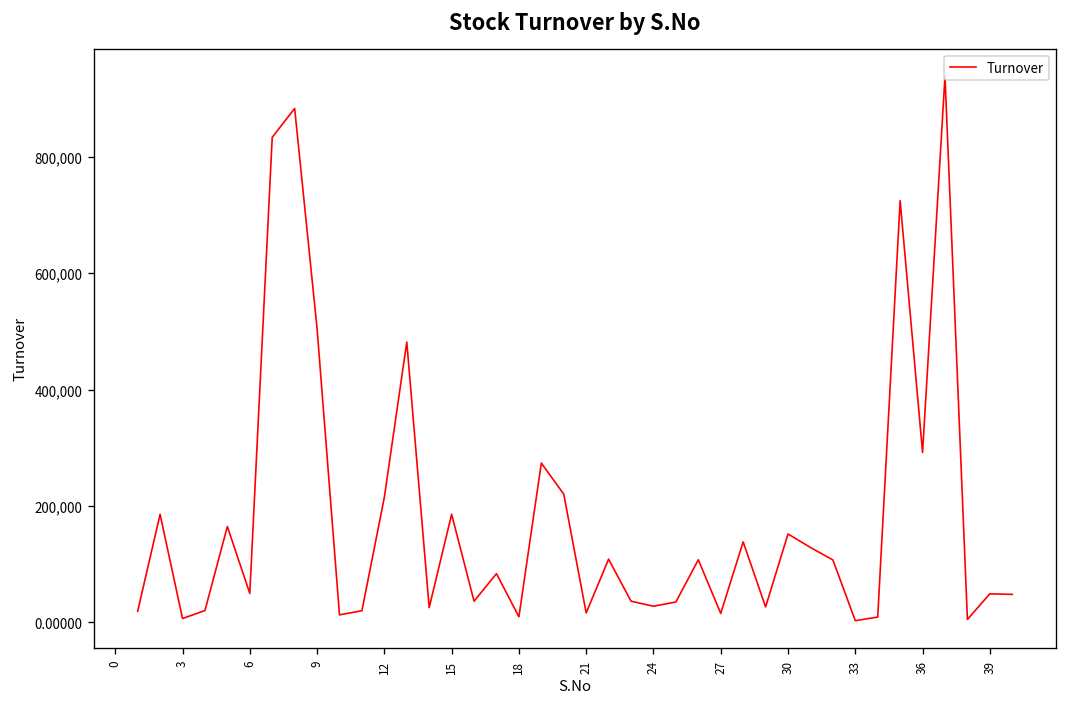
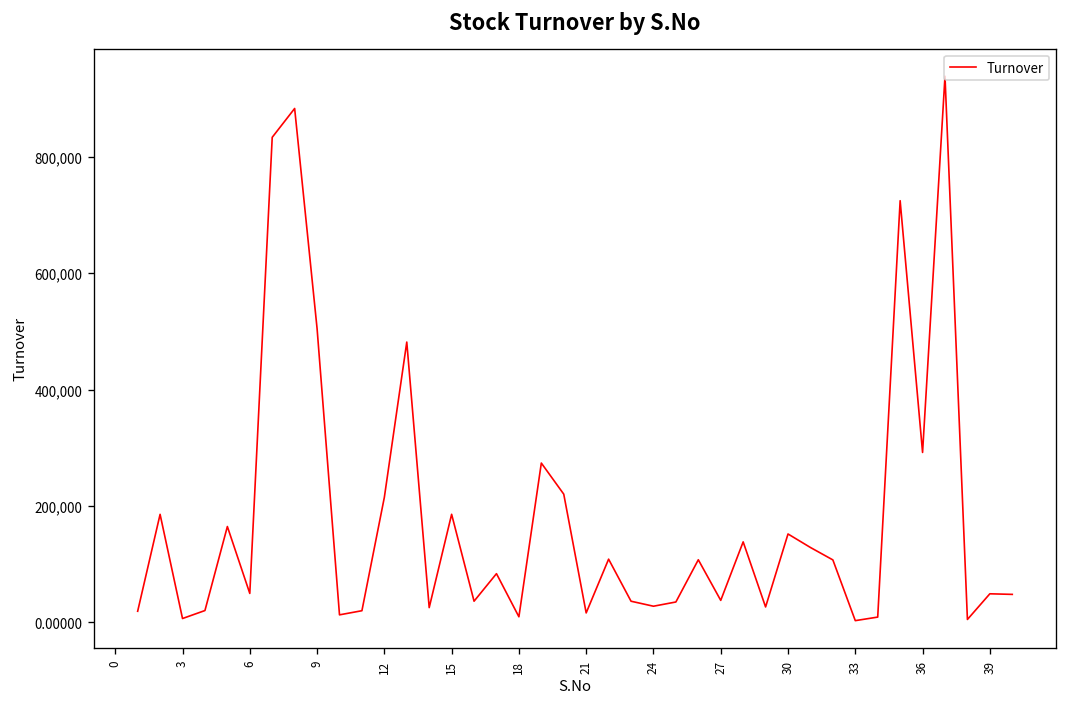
27: 20,000 -> 40,000
